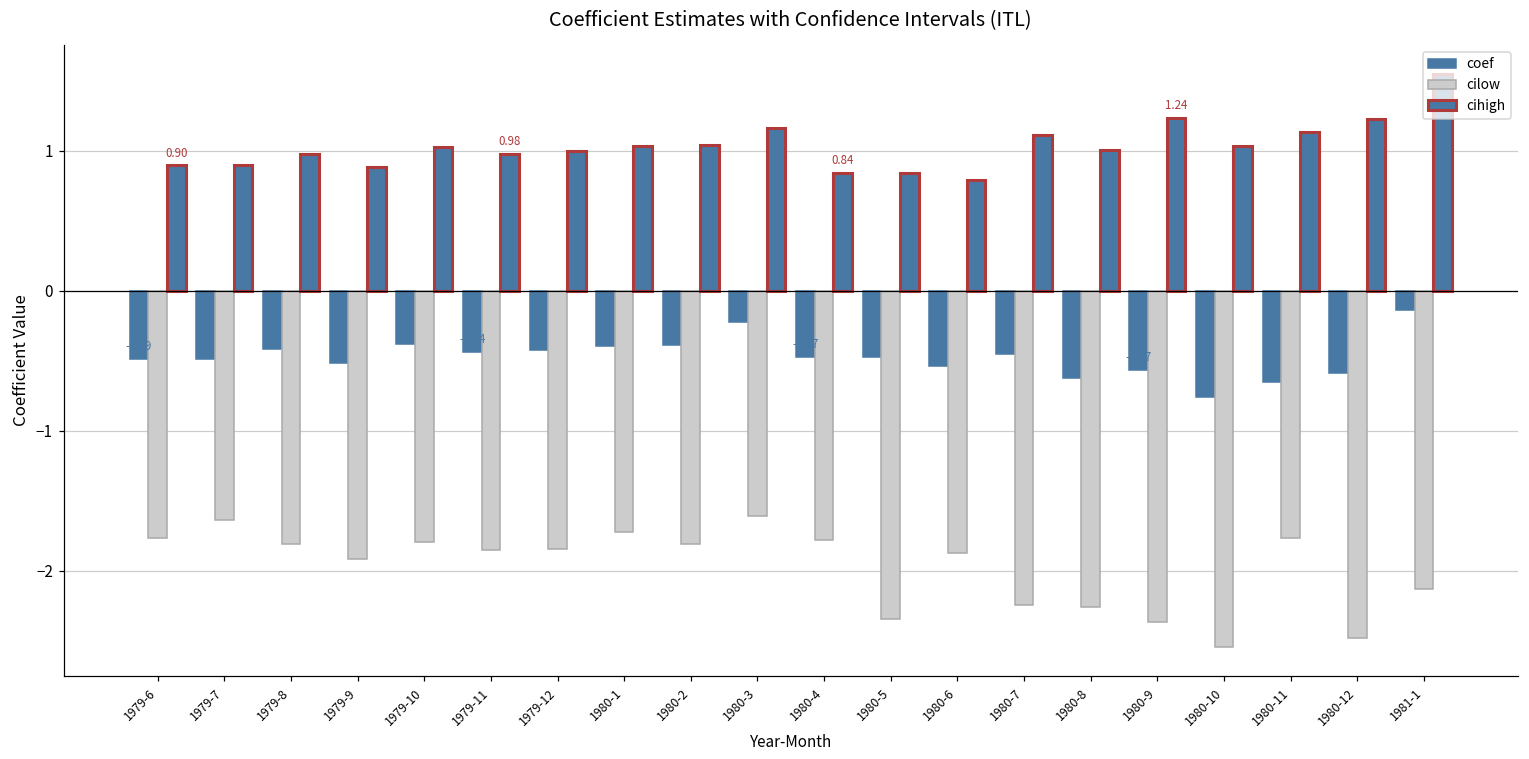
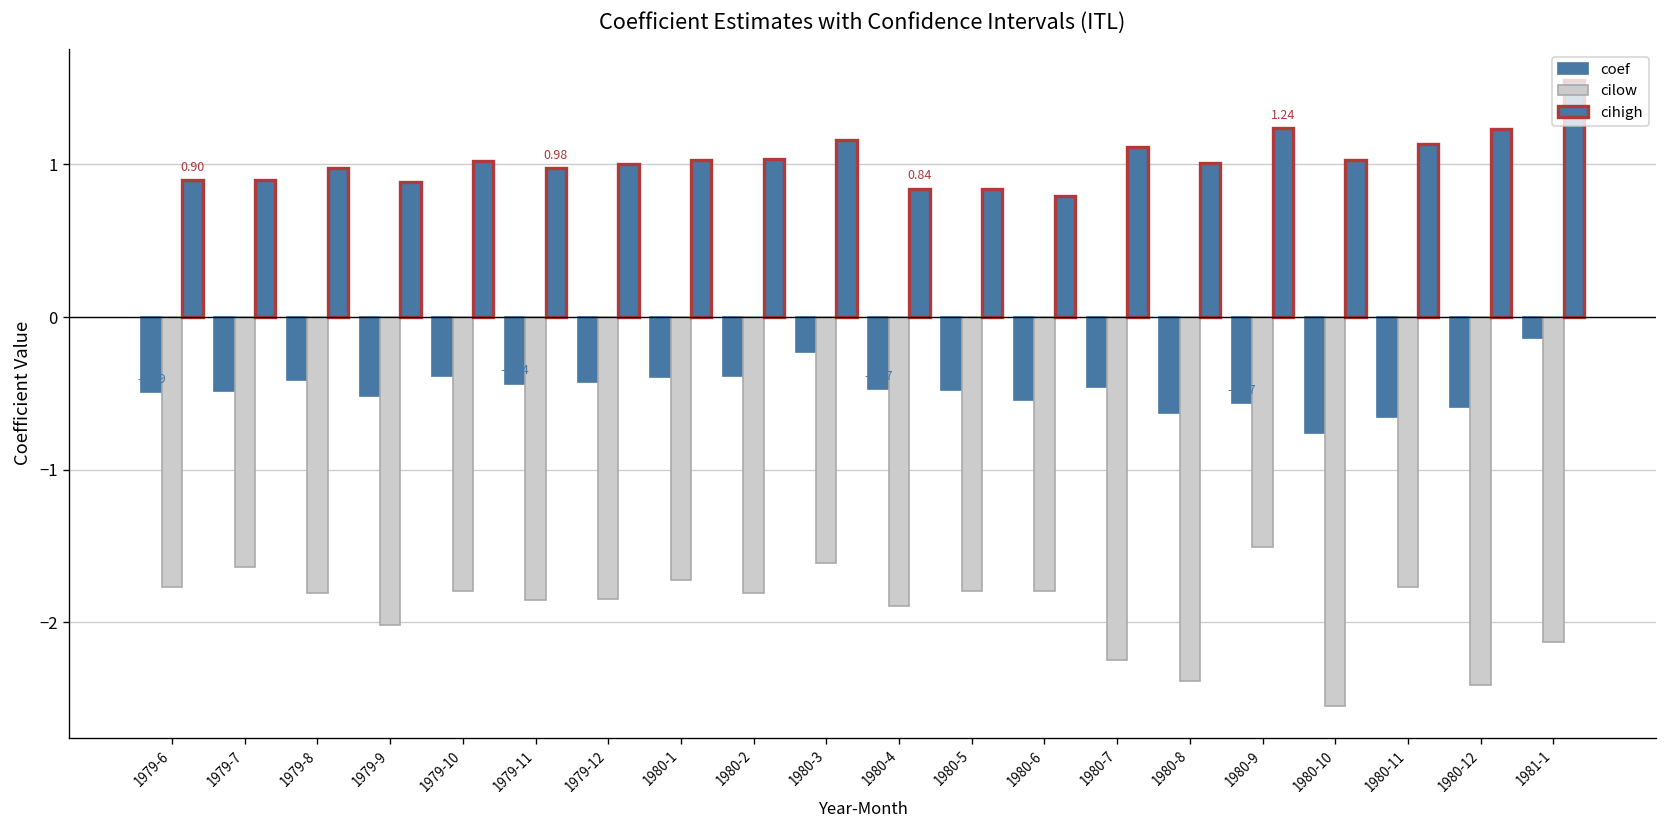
cilow, 1979-9: -1.92 -> -2.02
cilow, 1980-4: -1.78 -> -1.90
cilow, 1980-5: -2.35 -> -1.79
cilow, 1980-6: -1.87 -> -1.79
cilow, 1980-8: -2.26 -> -2.39
cilow, 1980-9: -2.37 -> -1.50
cilow, 1980-12: -2.48 -> -2.41
